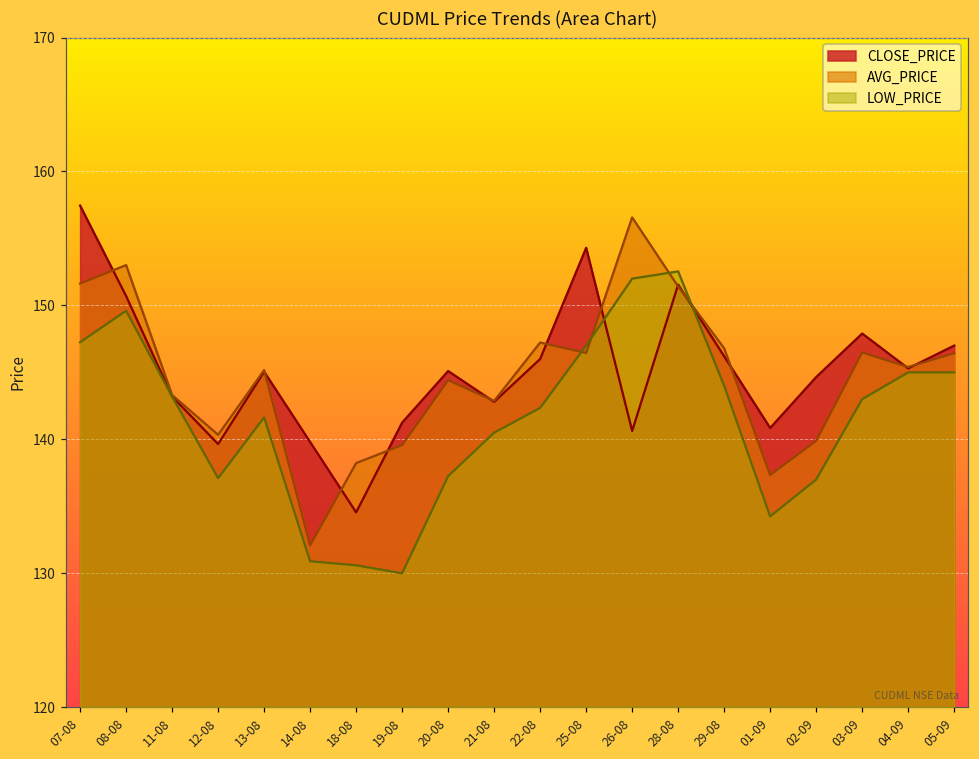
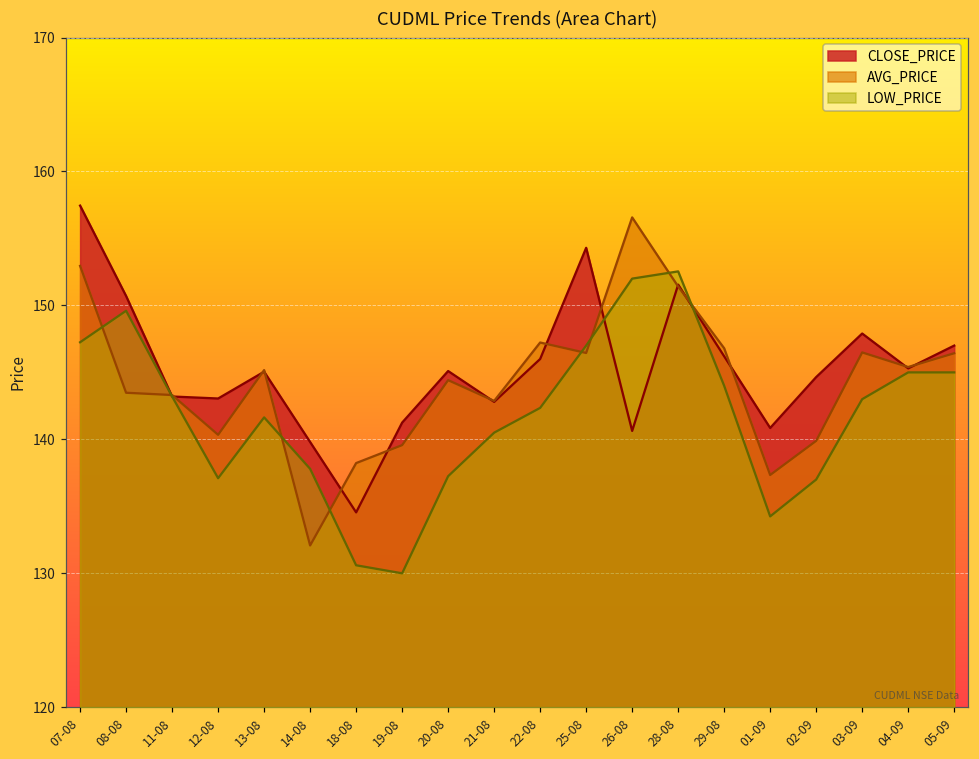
AVG_PRICE, 07-08: 151.6 -> 153.0
AVG_PRICE, 08-08: 153.0 -> 143.5
CLOSE_PRICE, 12-08: 139.7 -> 143.1
LOW_PRICE, 14-08: 130.9 -> 137.8
